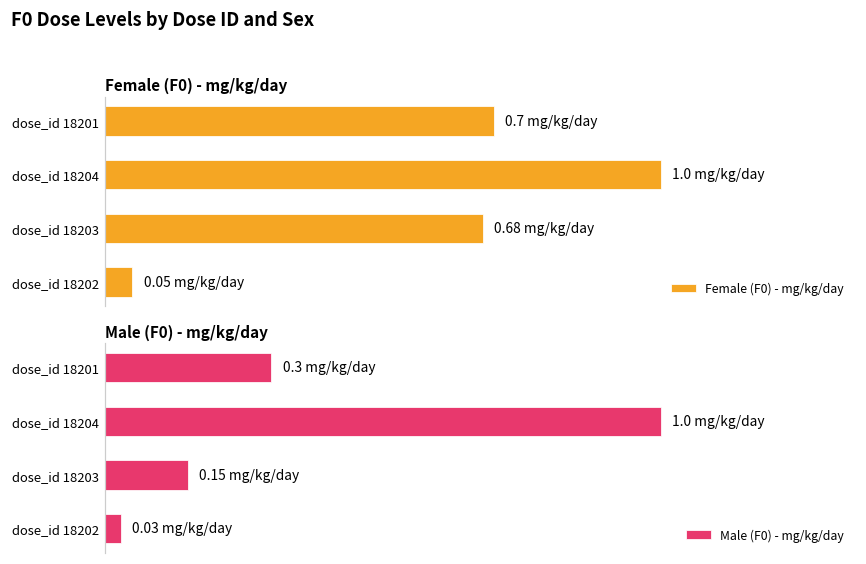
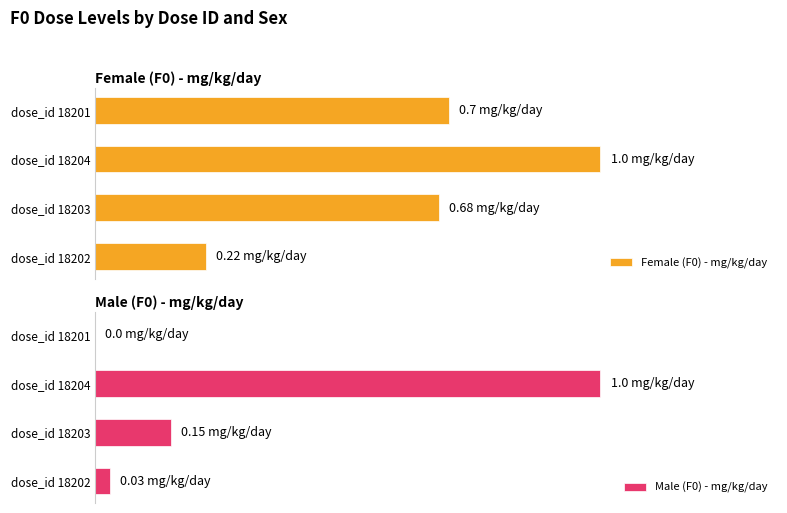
Female (F0) - mg/kg/day, dose_id 18202: 0.05 -> 0.22
Male (F0) - mg/kg/day, dose_id 18201: 0.3 -> 0.0
